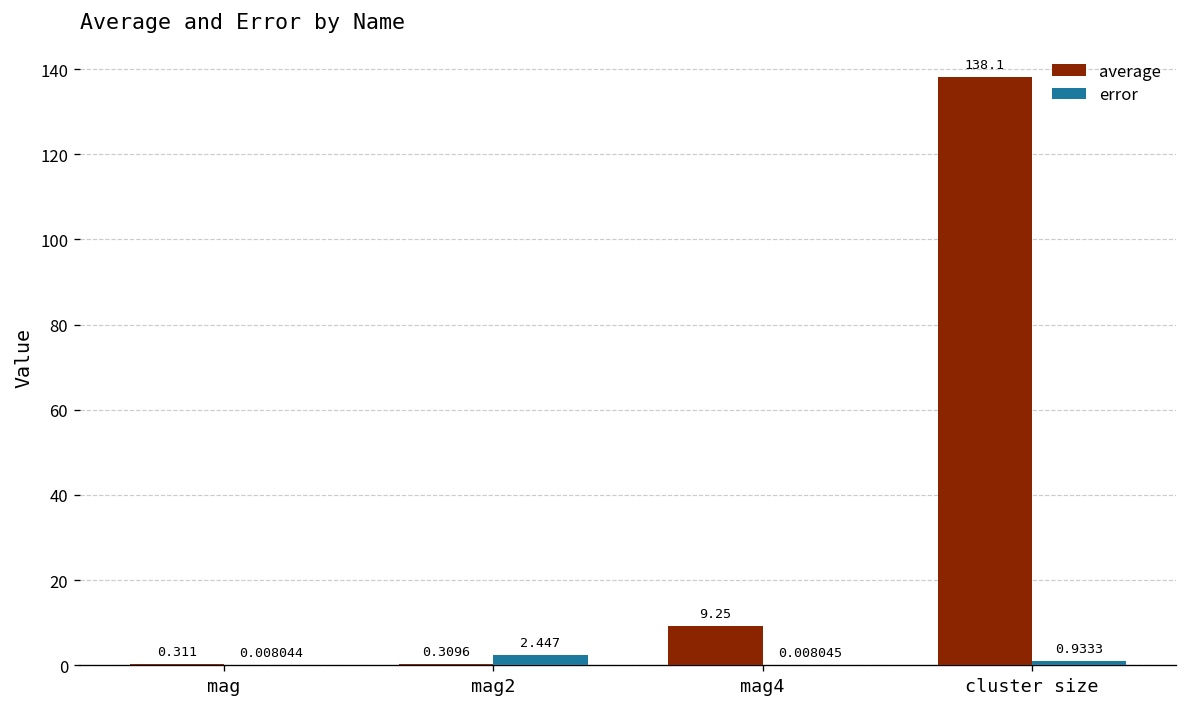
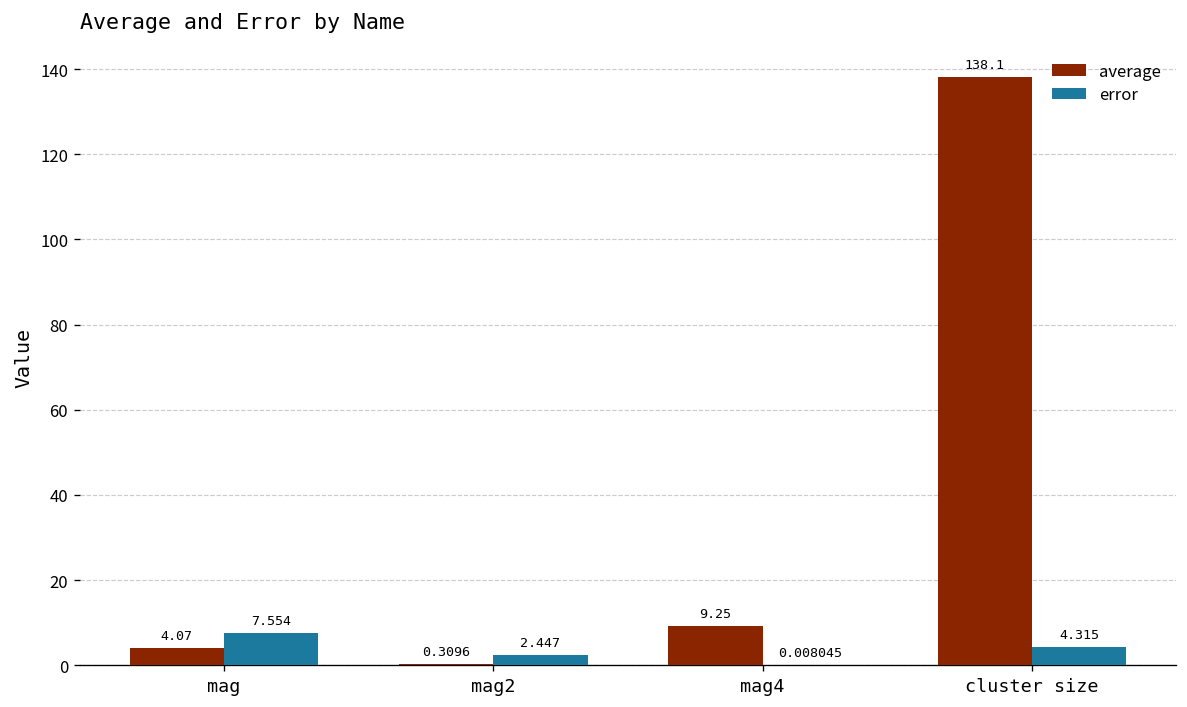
average, mag: 0.311 -> 4.07
error, mag: 0.008044 -> 7.554
error, cluster size: 0.9333 -> 4.315
